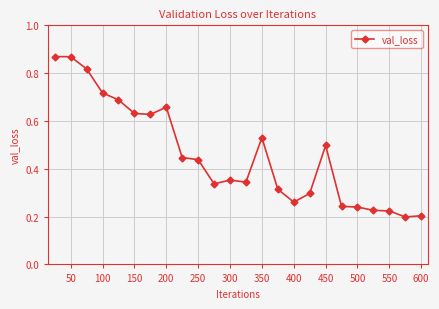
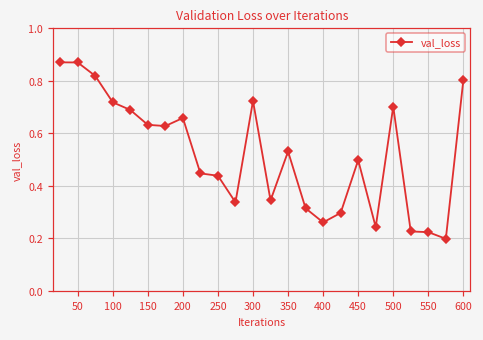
300: 0.35 -> 0.72
500: 0.24 -> 0.70
600: 0.20 -> 0.80
